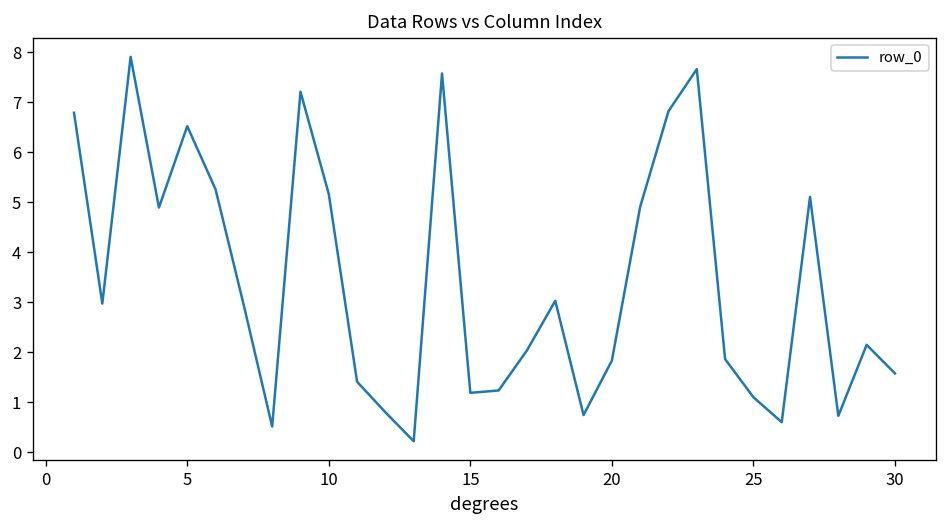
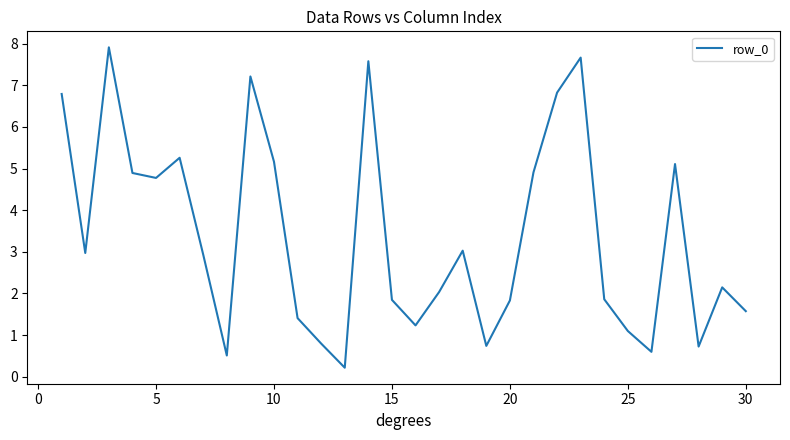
5: 6.5 -> 4.8
15: 1.2 -> 1.8
